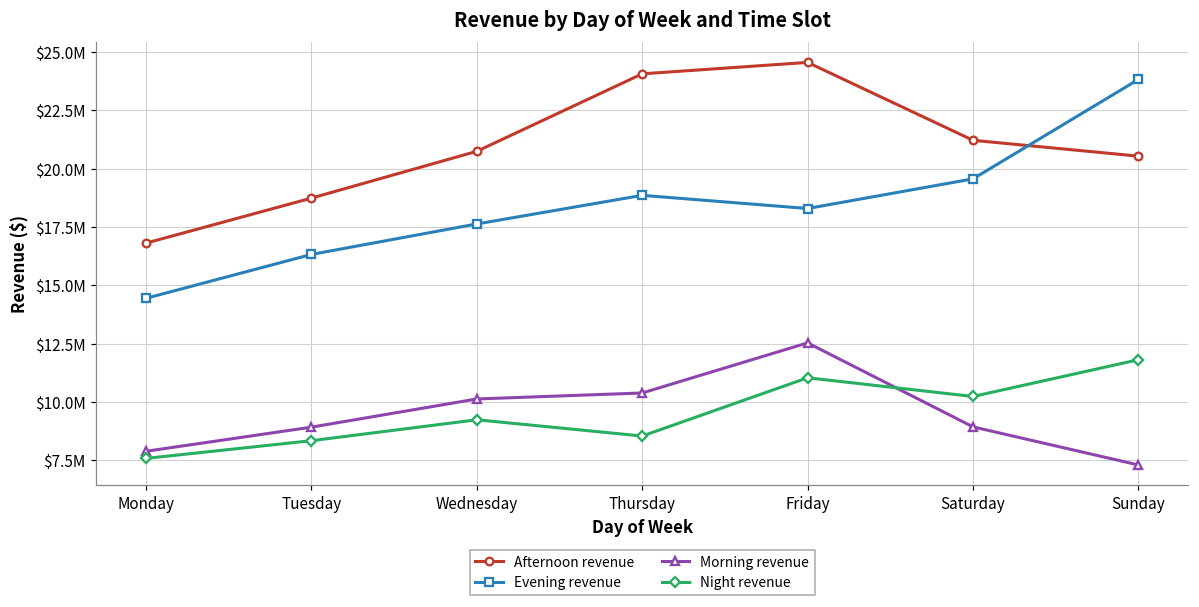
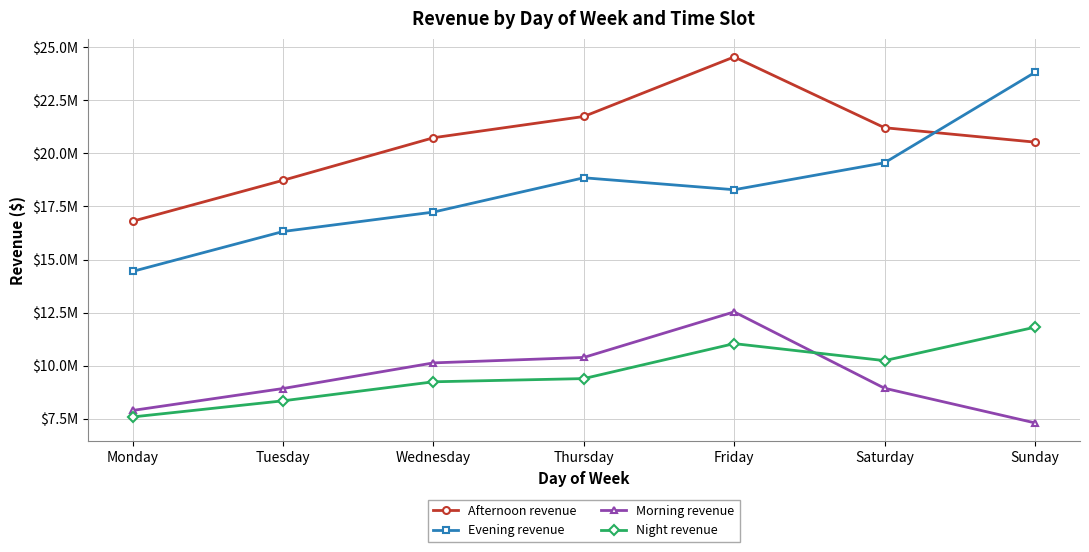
Evening revenue, Wednesday: $17600000 -> $17200000
Afternoon revenue, Thursday: $24100000 -> $21700000
Night revenue, Thursday: $8500000 -> $9400000
